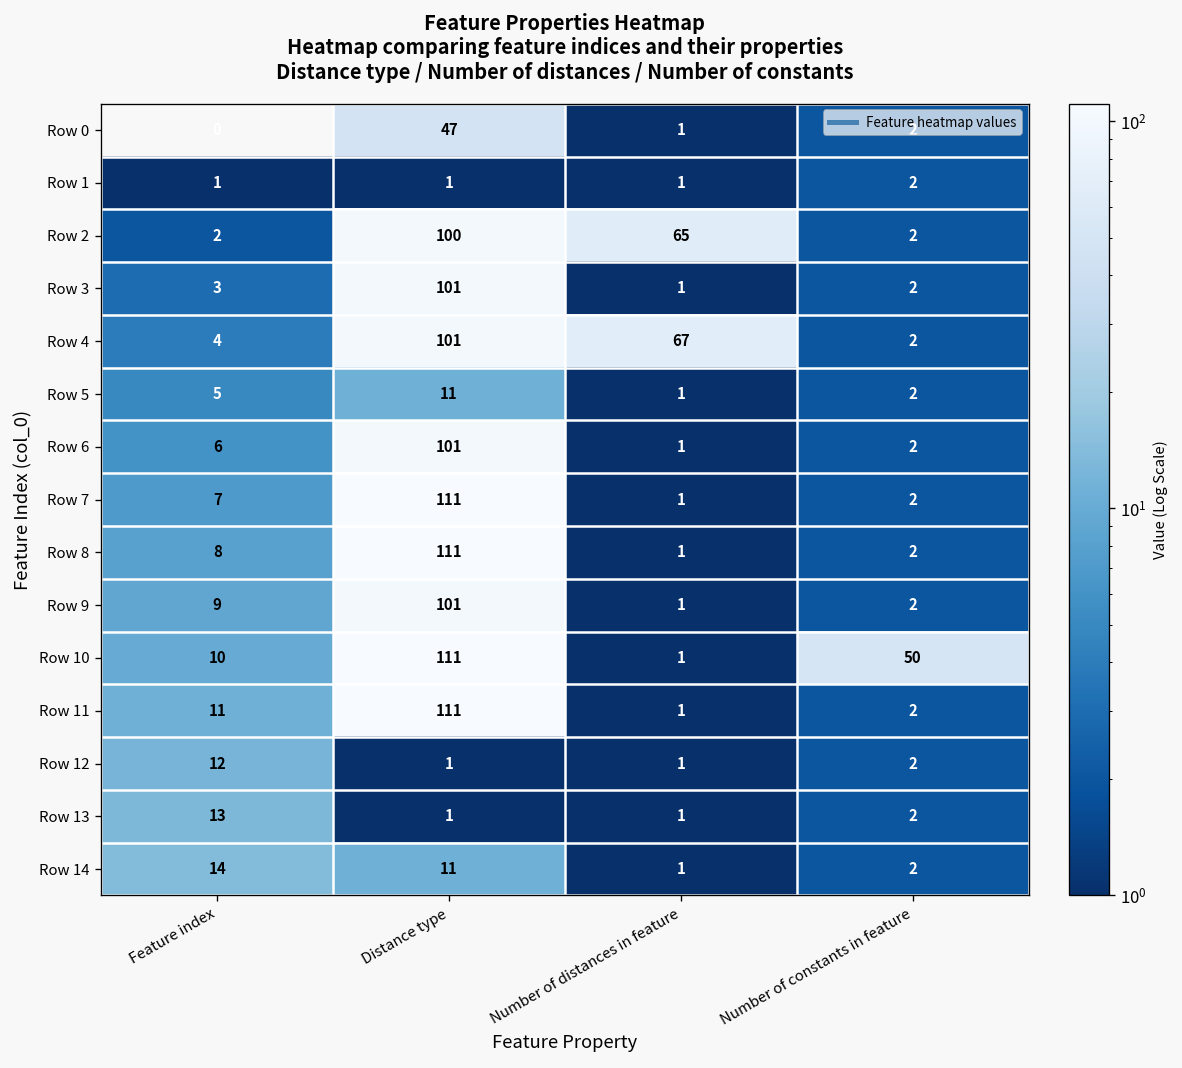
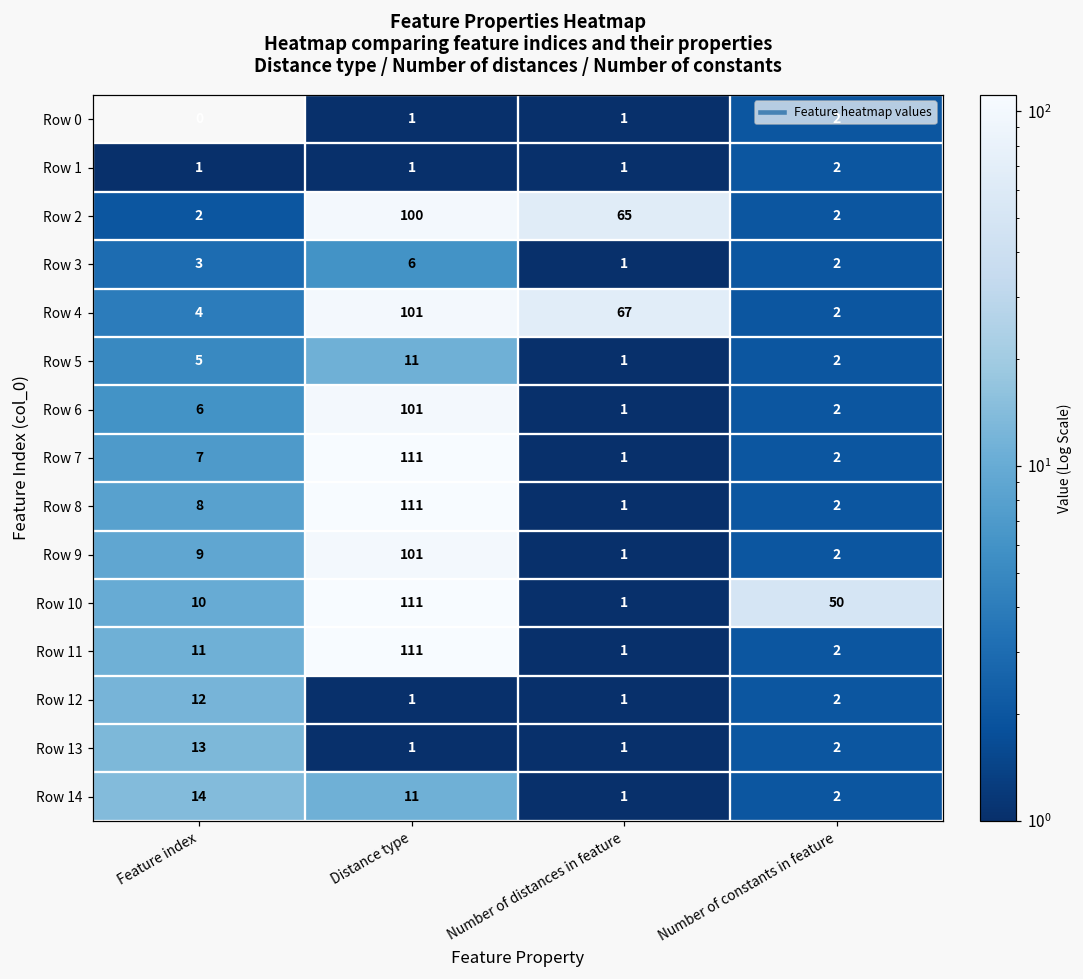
Row 0, Distance type: 47 -> 1
Row 3, Distance type: 101 -> 6
